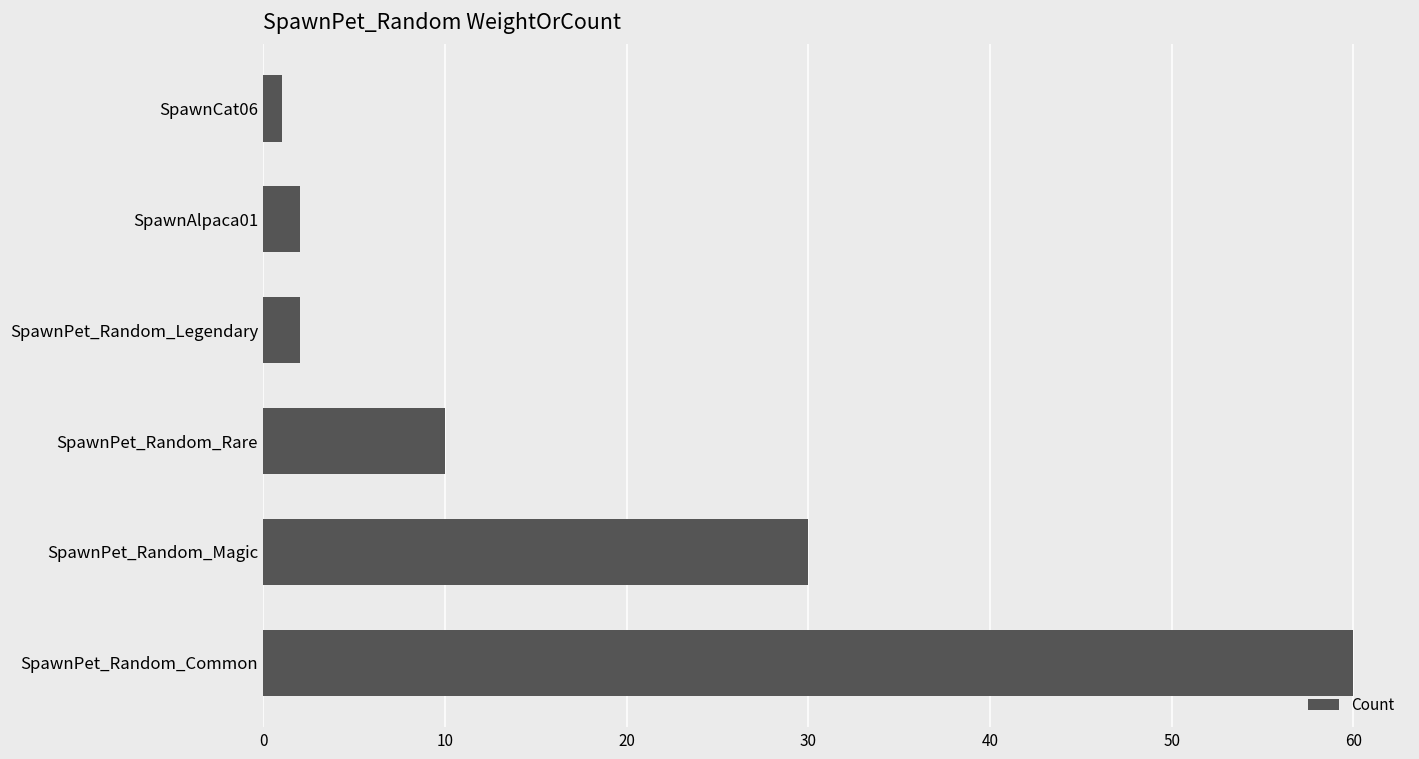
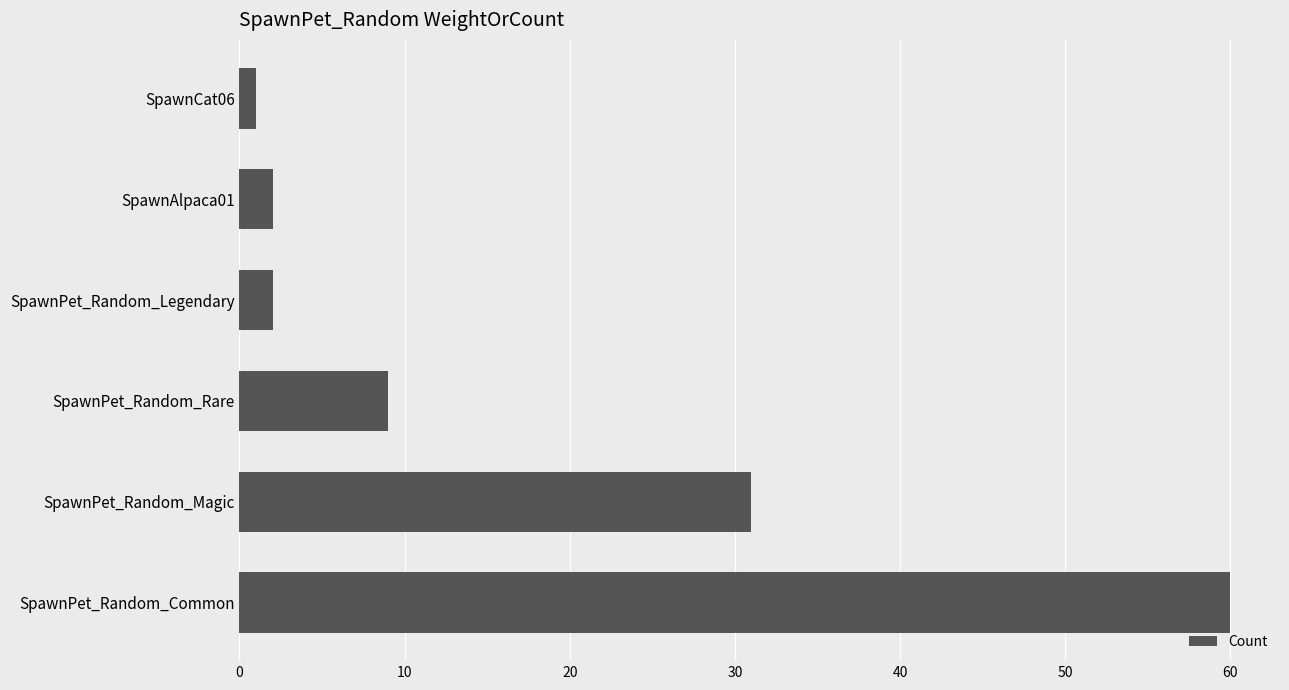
SpawnPet_Random_Rare: 10 -> 9
SpawnPet_Random_Magic: 30 -> 31
